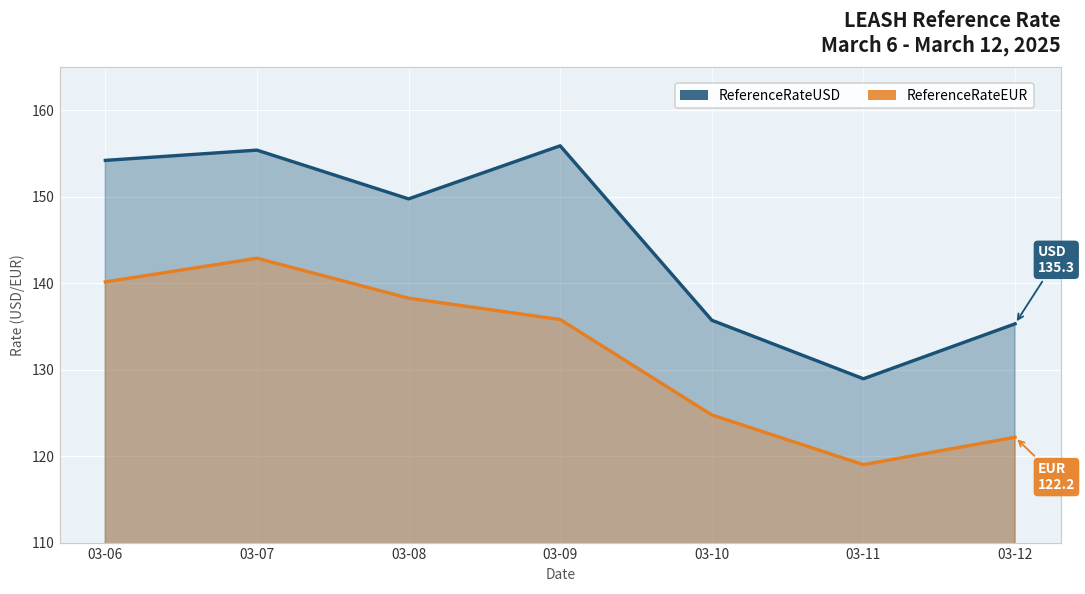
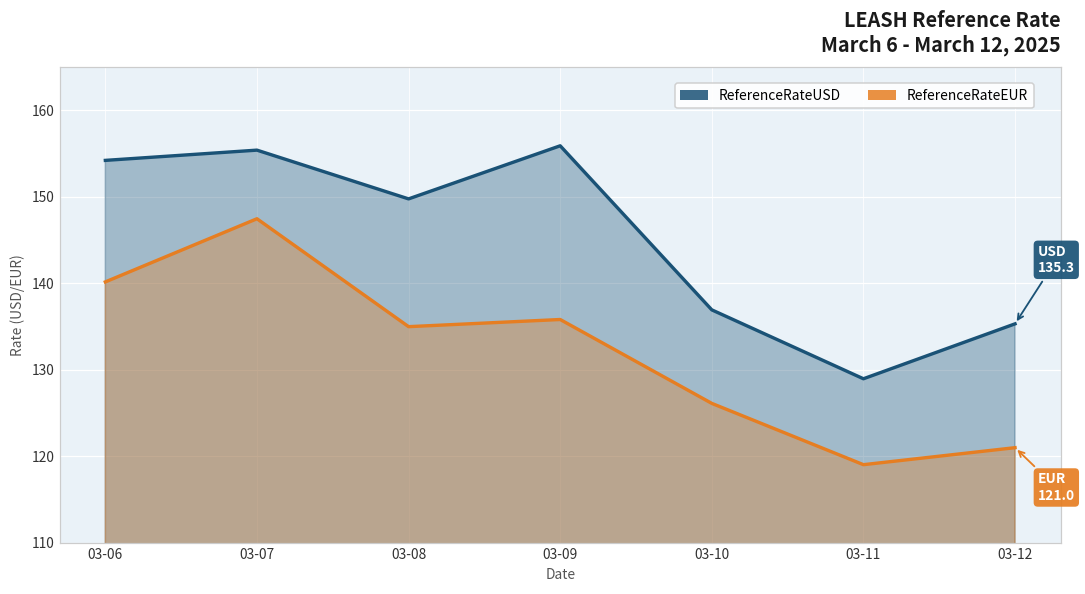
ReferenceRateEUR, 03-07: 143 -> 147
ReferenceRateEUR, 03-08: 138 -> 135
ReferenceRateUSD, 03-10: 136 -> 137
ReferenceRateEUR, 03-10: 125 -> 126
ReferenceRateEUR, 03-12: 122.2 -> 121.0
